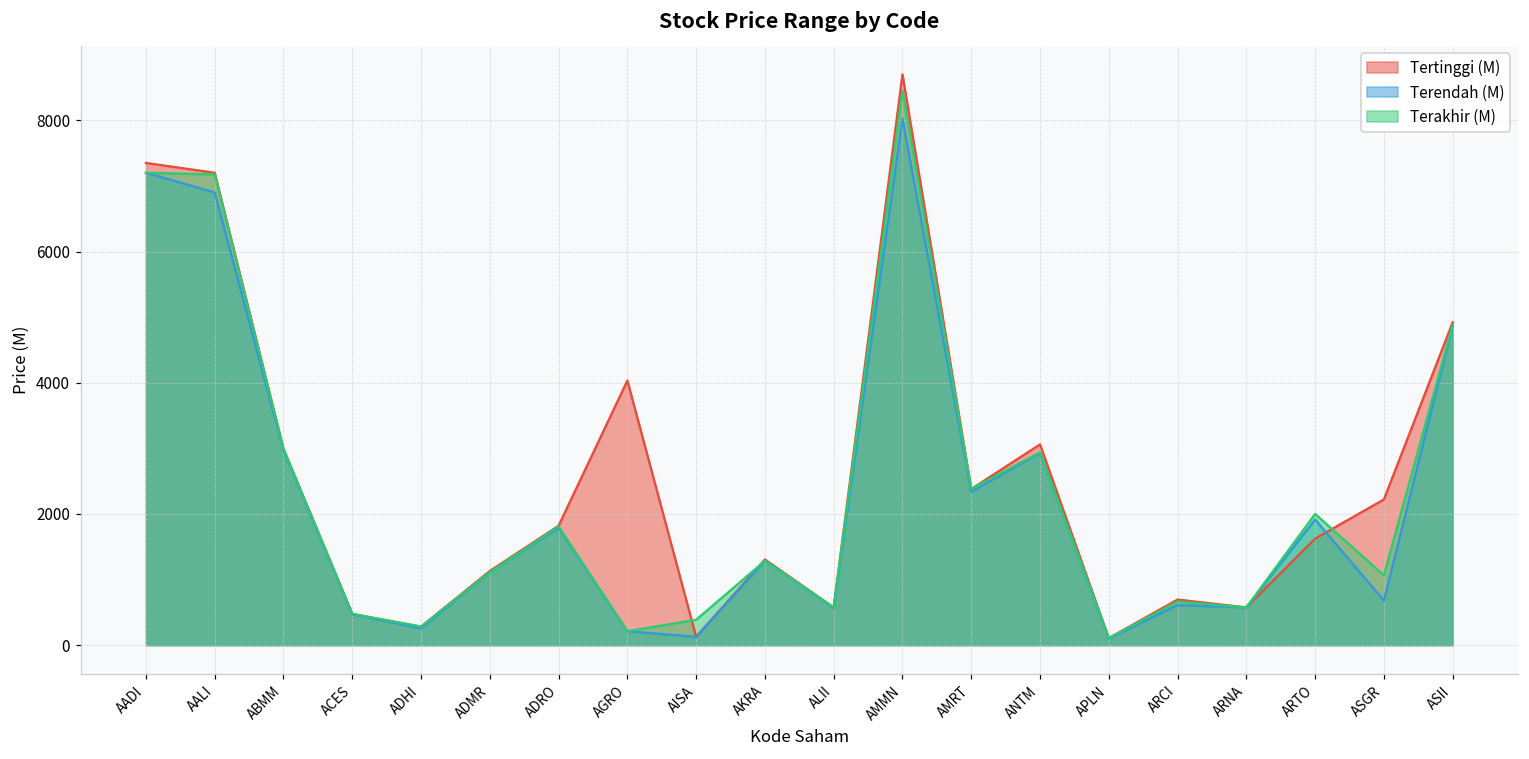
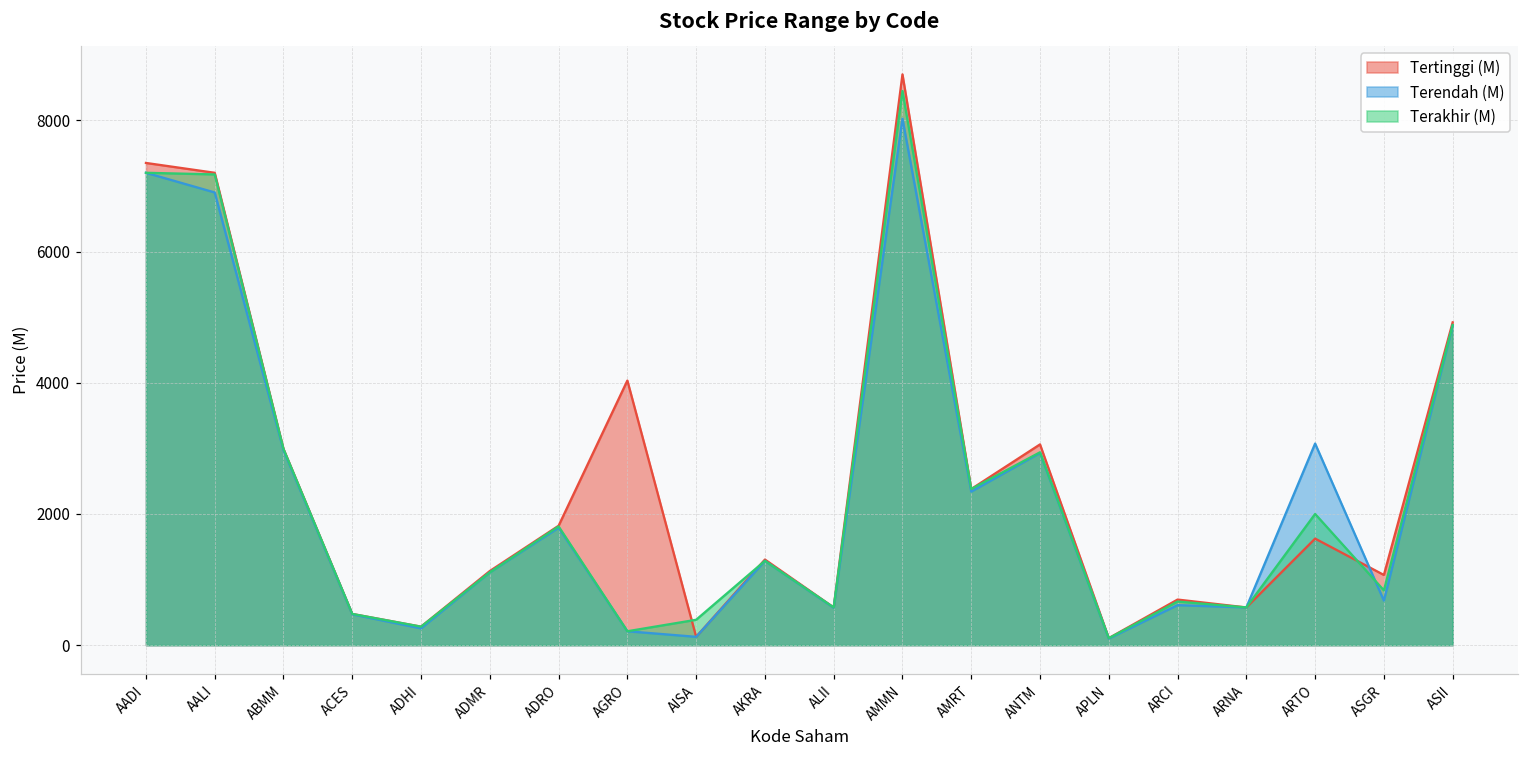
Terendah (M), ARTO: 1900 -> 3100
Tertinggi (M), ASGR: 2200 -> 1100
Terakhir (M), ASGR: 1100 -> 800
